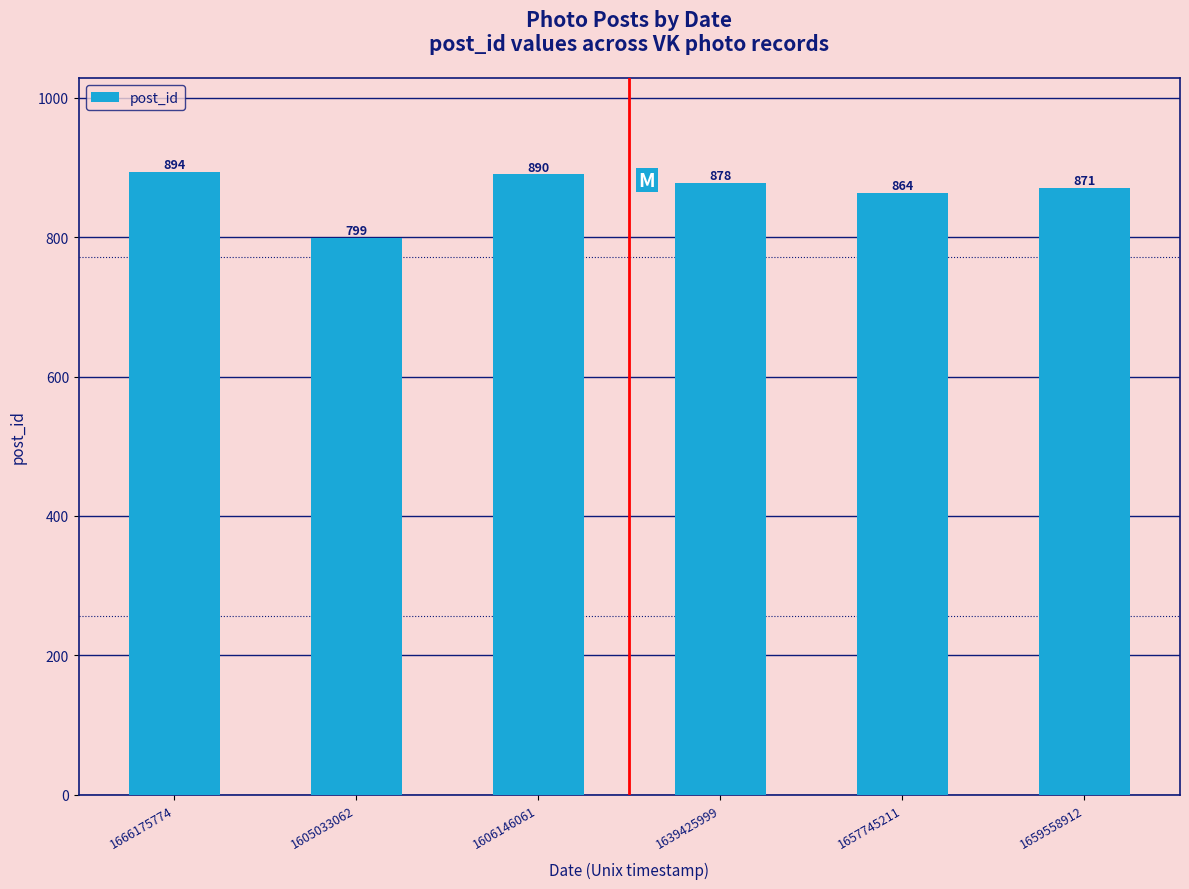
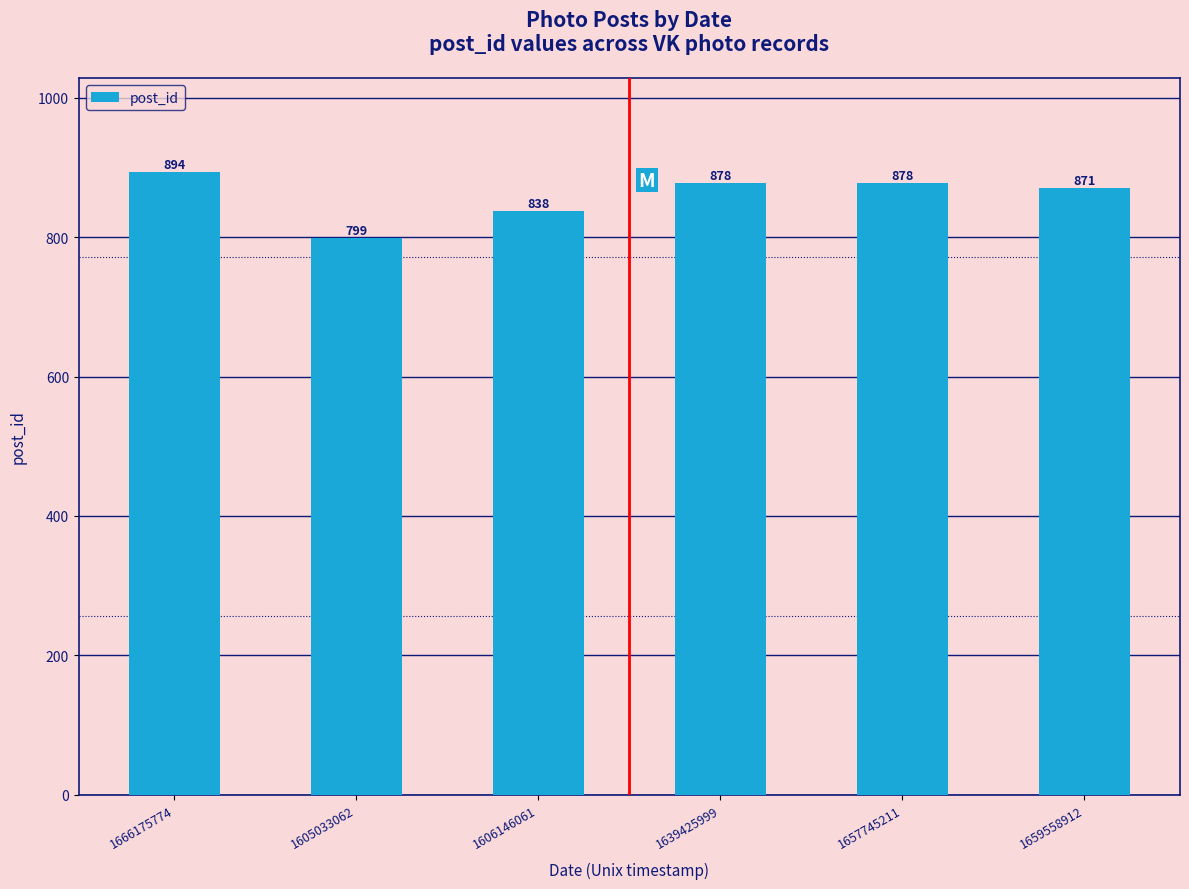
1606146061: 890 -> 838
1657745211: 864 -> 878
